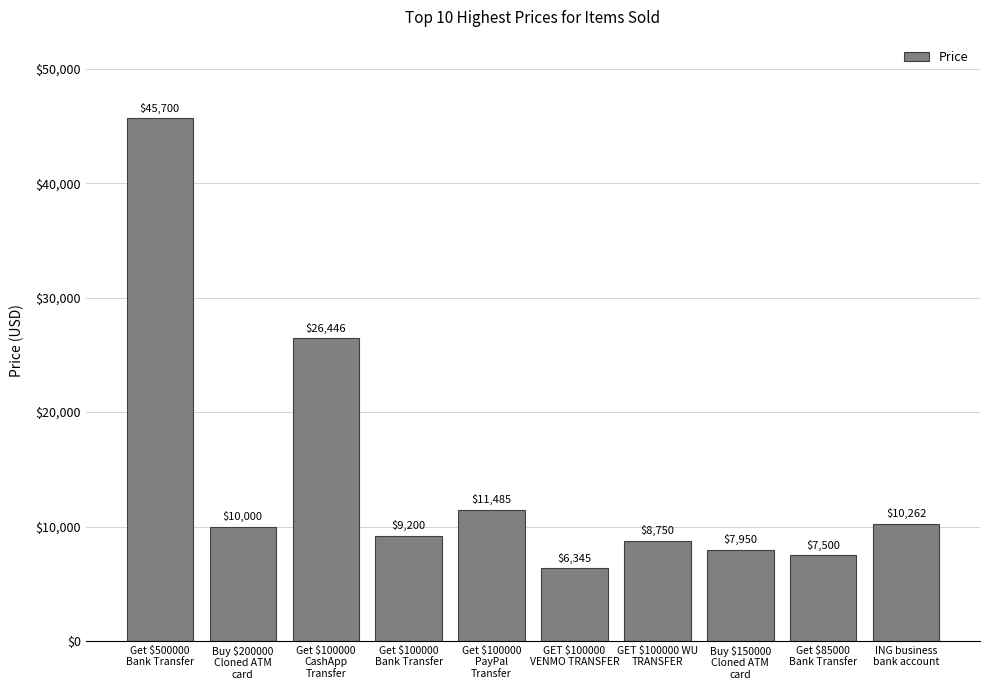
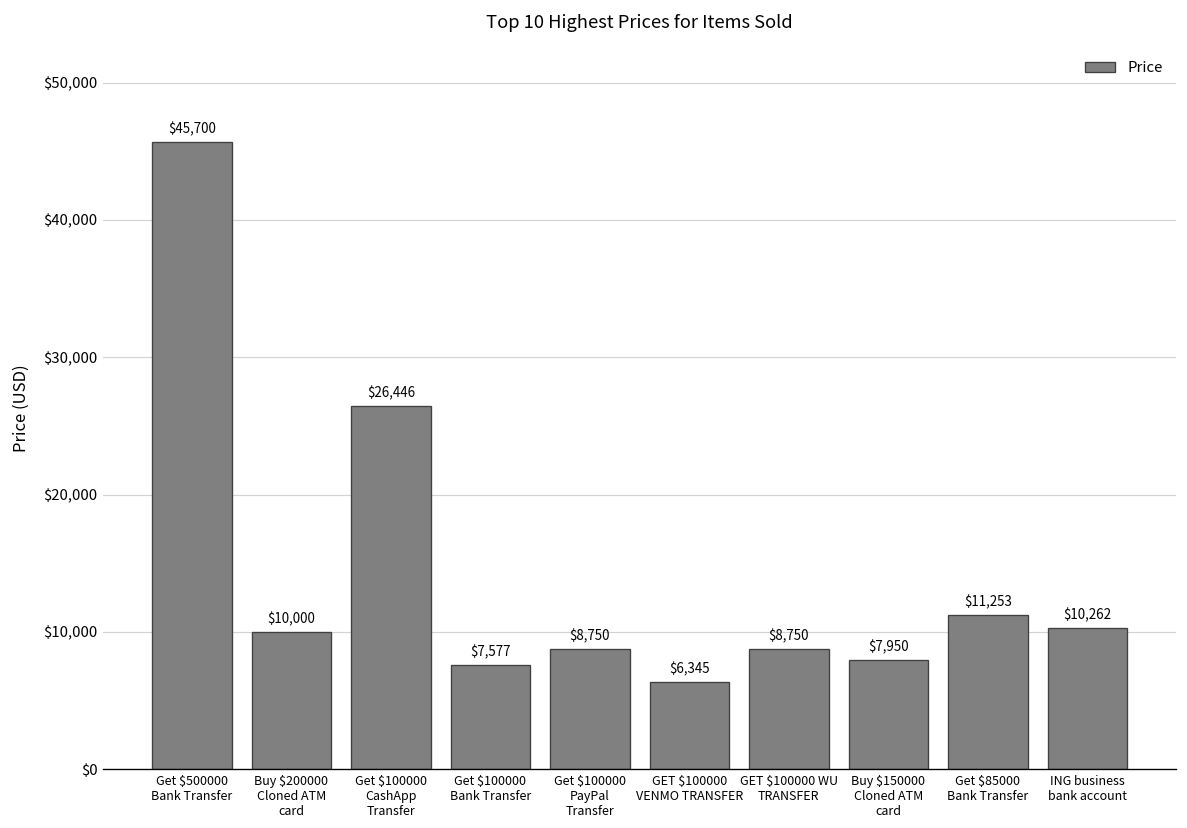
Get $100000 Bank Transfer: $9,200 -> $7,577
Get $100000 PayPal Transfer: $11,485 -> $8,750
Get $85000 Bank Transfer: $7,500 -> $11,253
